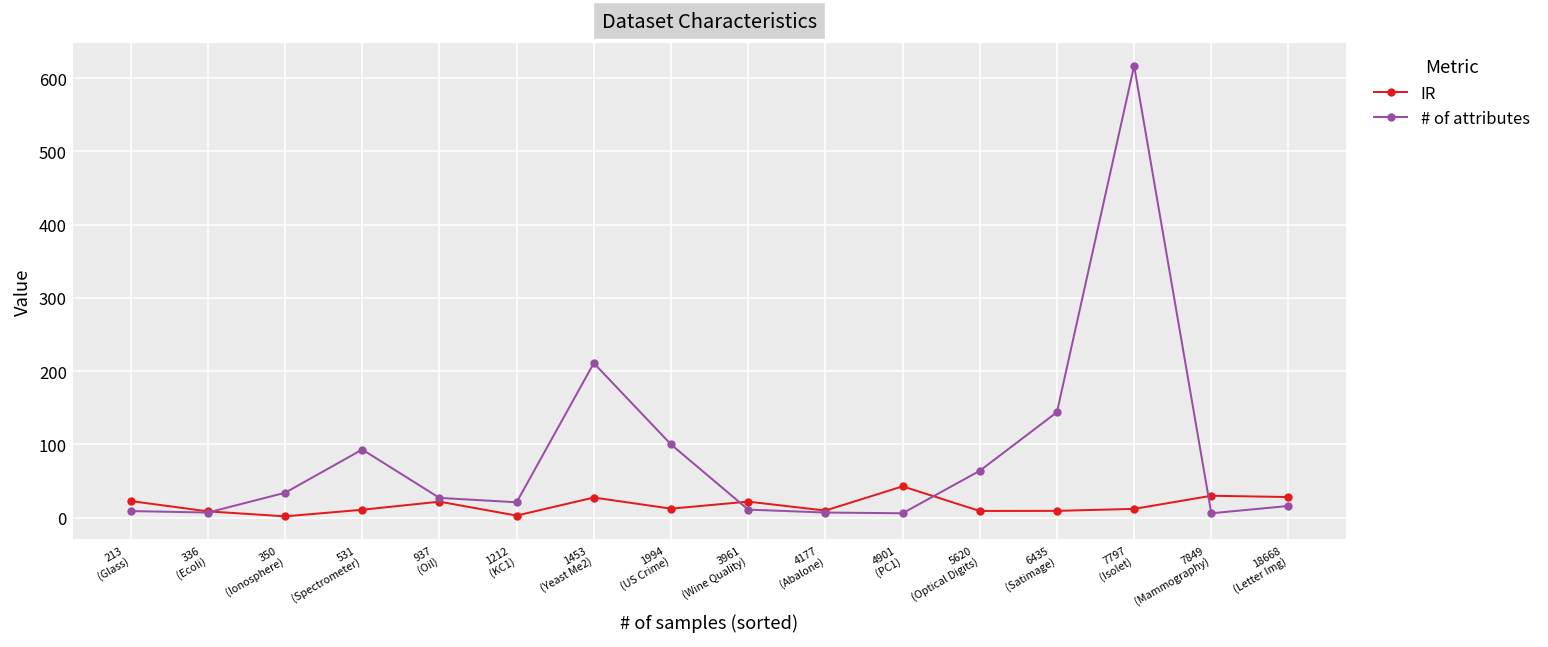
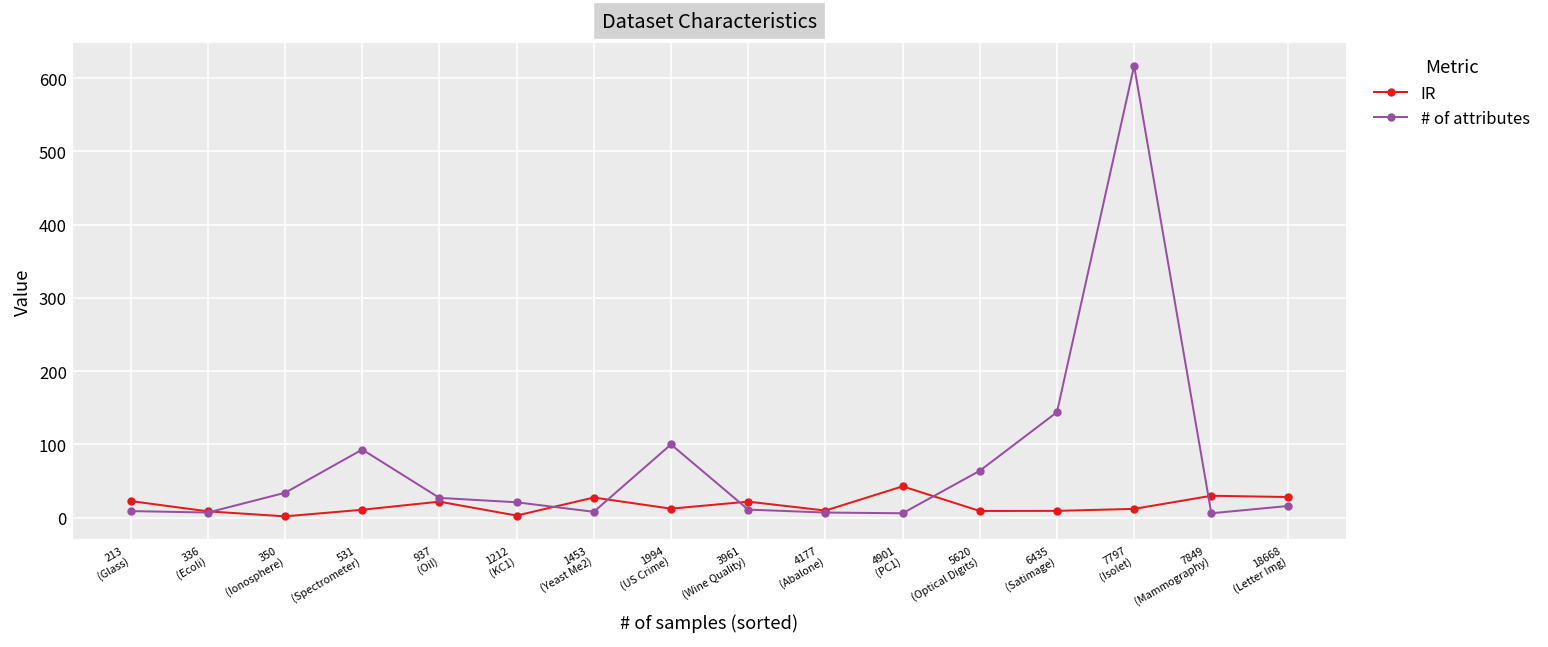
# of attributes, 1453 (Yeast Me2): 210 -> 10
